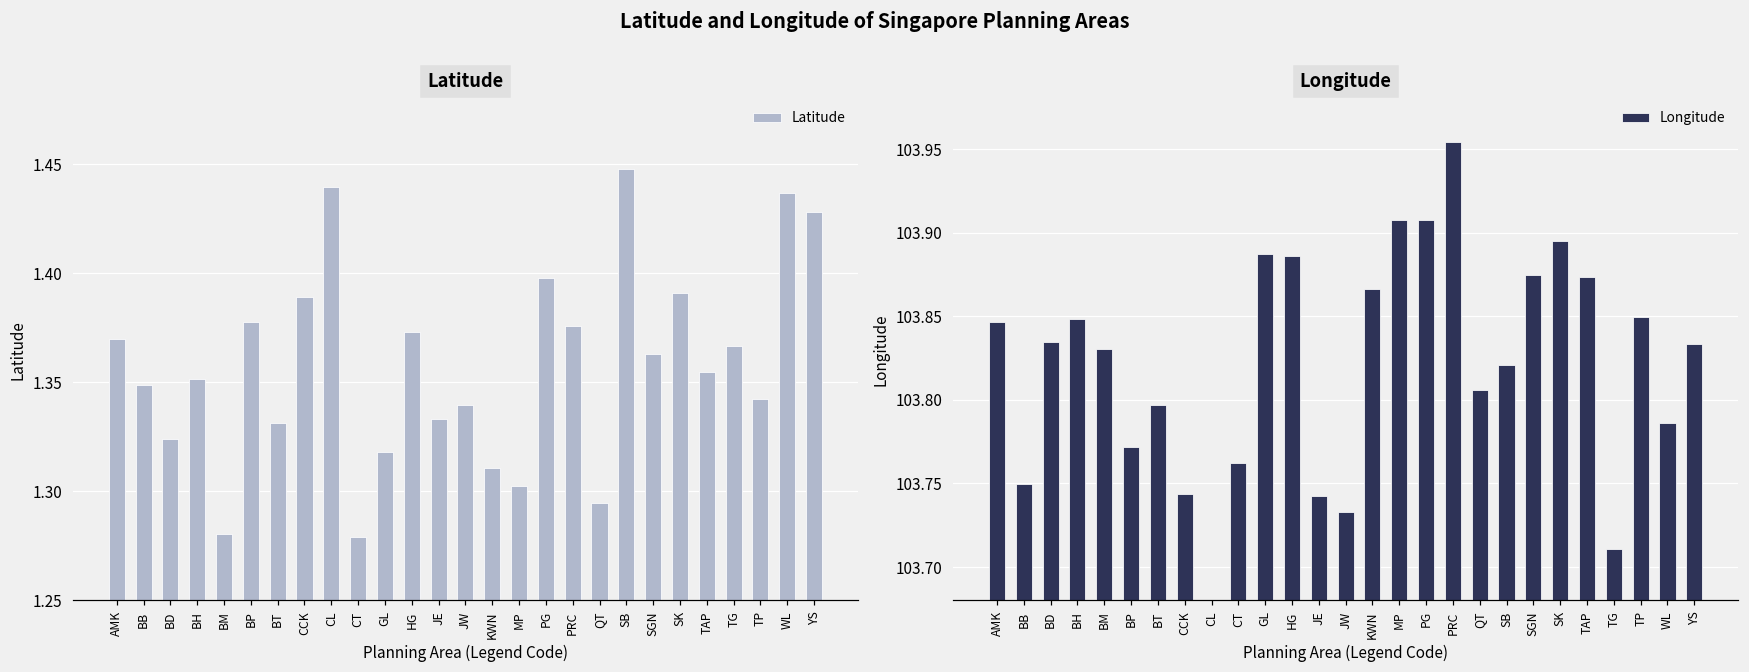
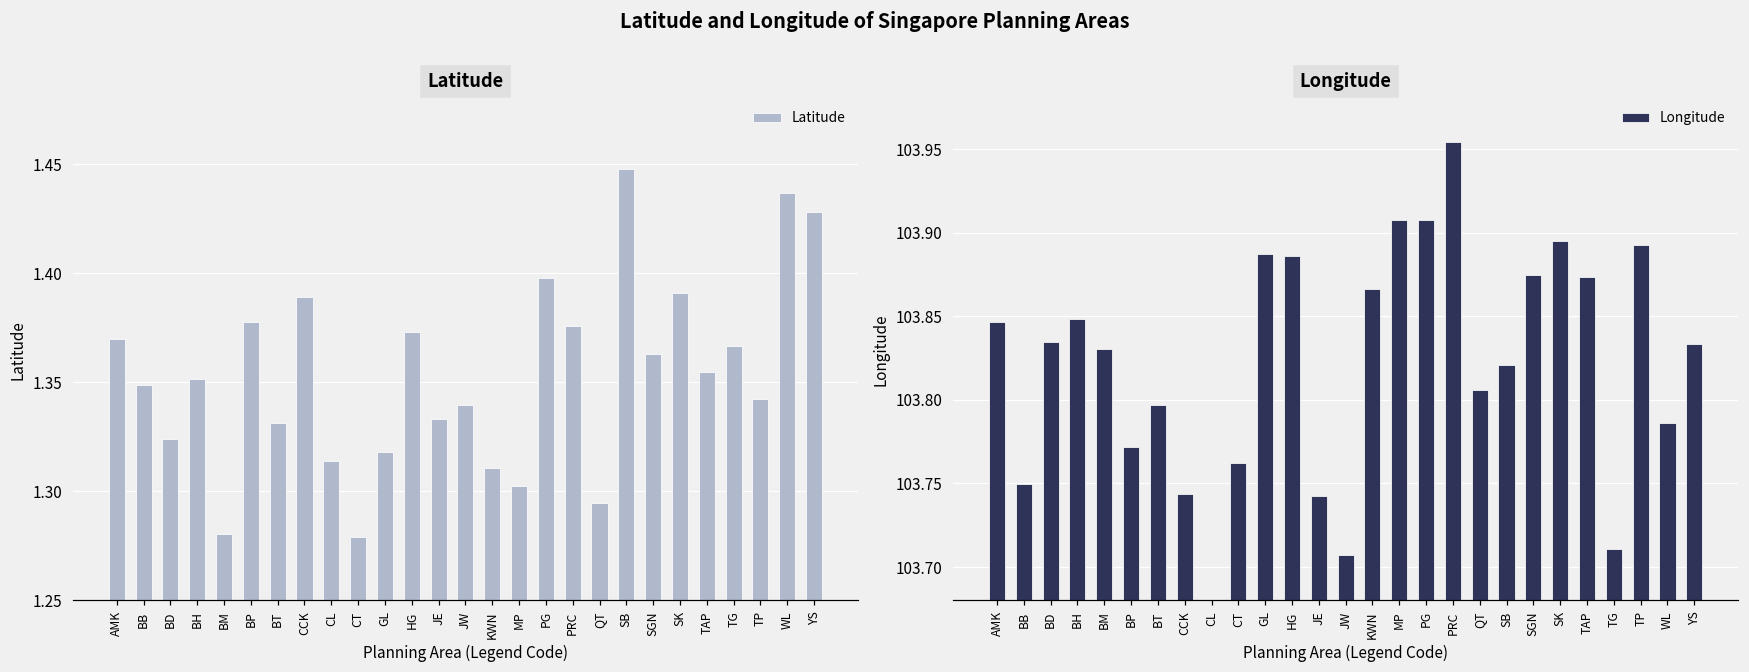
Latitude, CL: 1.440 -> 1.314
Longitude, JW: 103.733 -> 103.707
Longitude, TP: 103.850 -> 103.892
